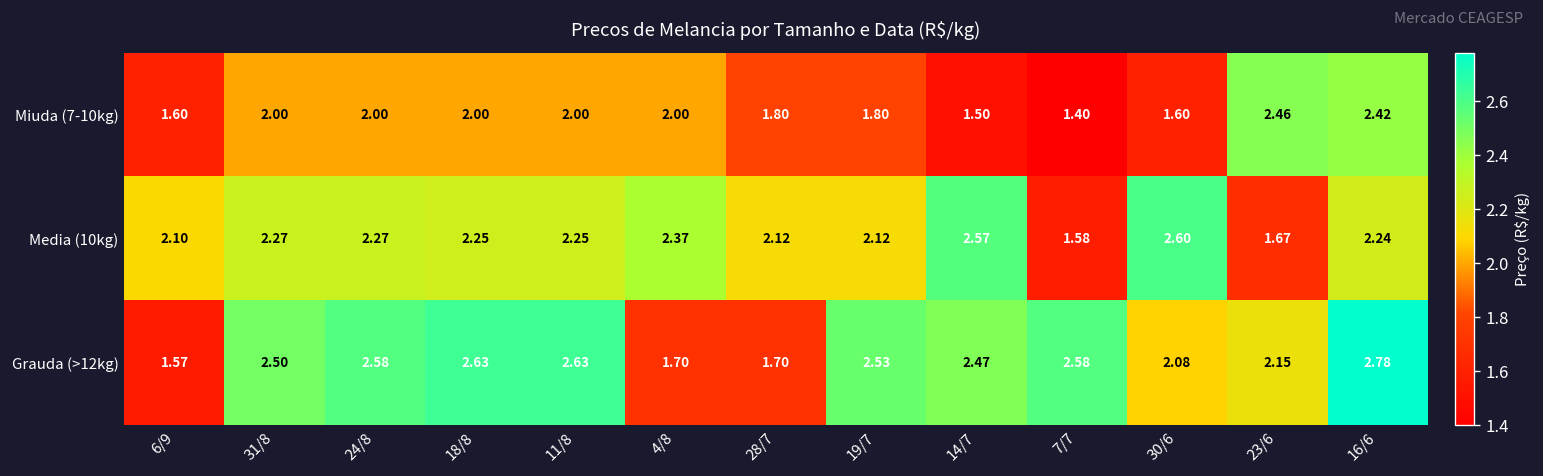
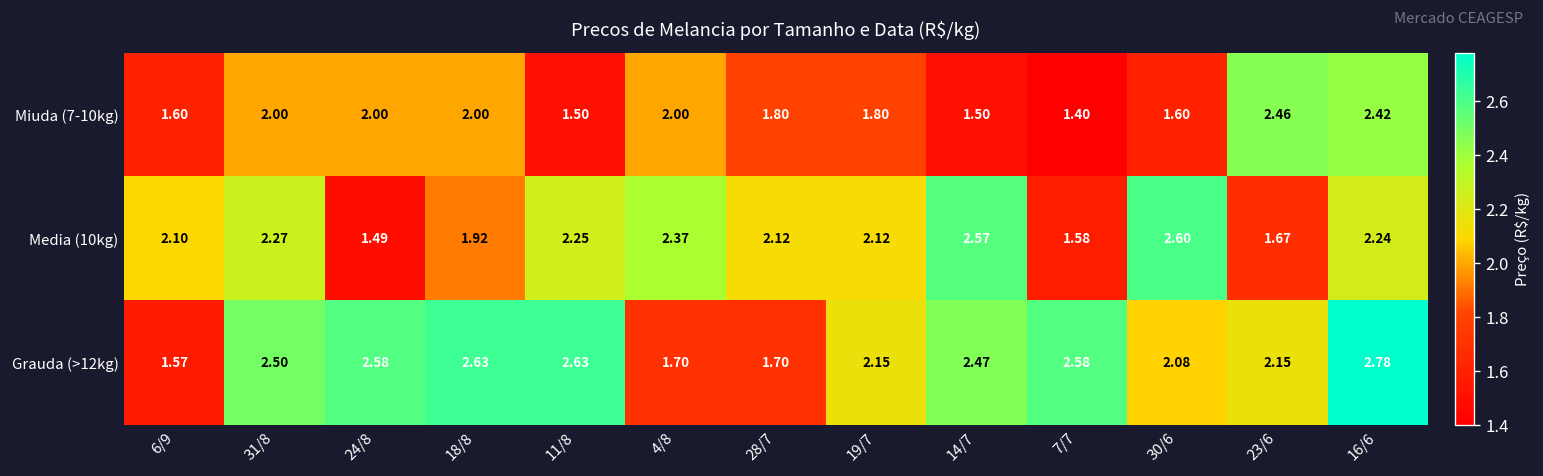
Miuda (7-10kg), 11/8: 2.00 -> 1.50
Media (10kg), 24/8: 2.27 -> 1.49
Media (10kg), 18/8: 2.25 -> 1.92
Grauda (>12kg), 19/7: 2.53 -> 2.15
